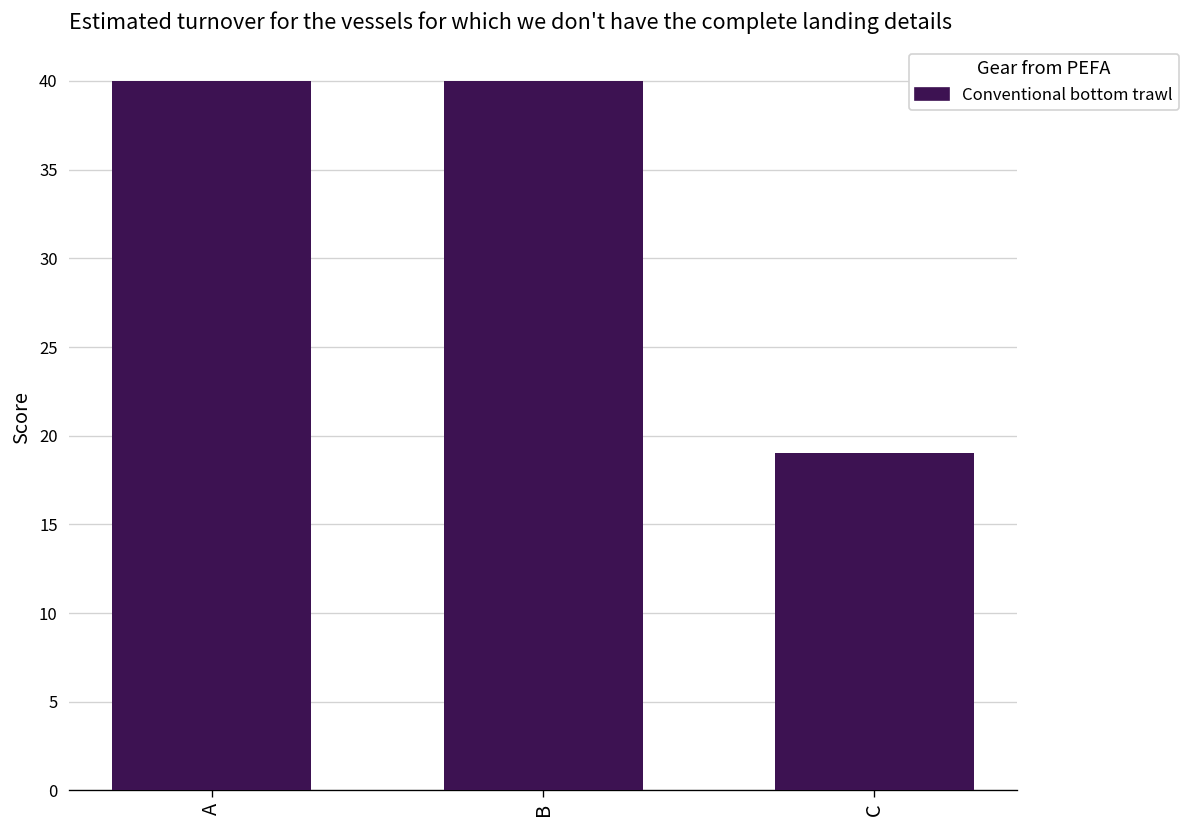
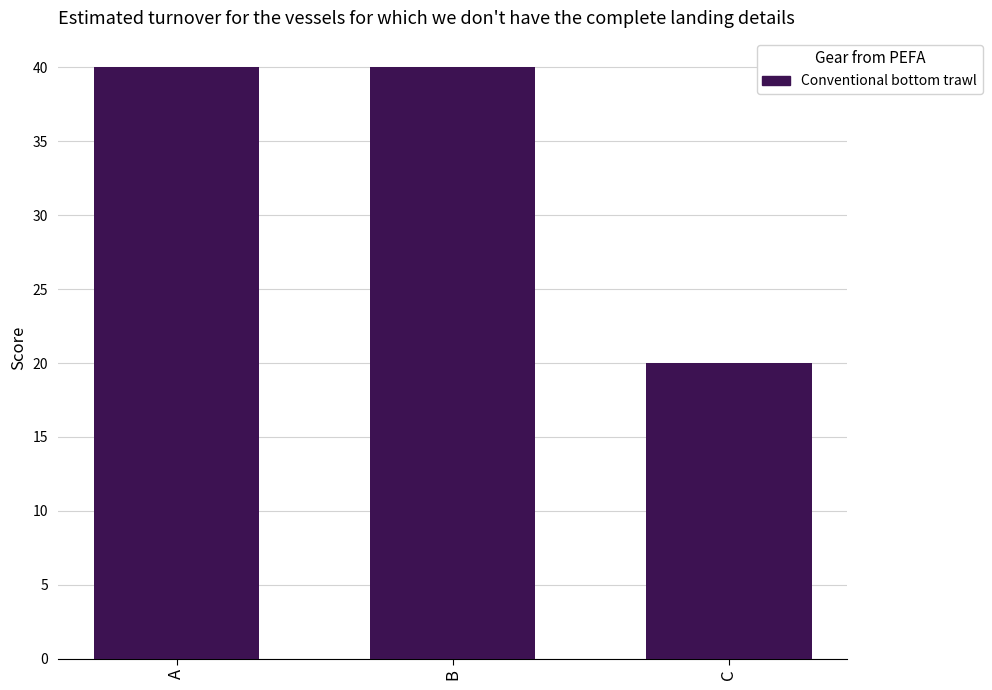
C: 19 -> 20
